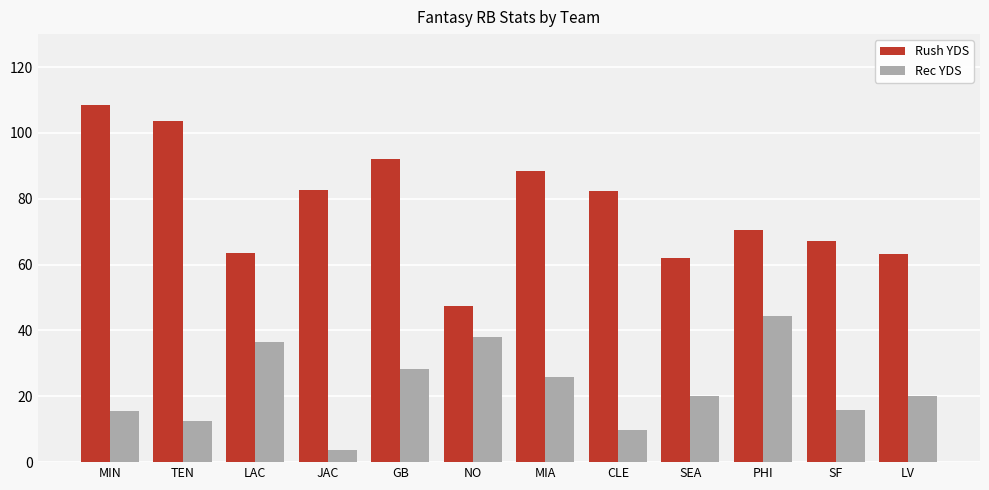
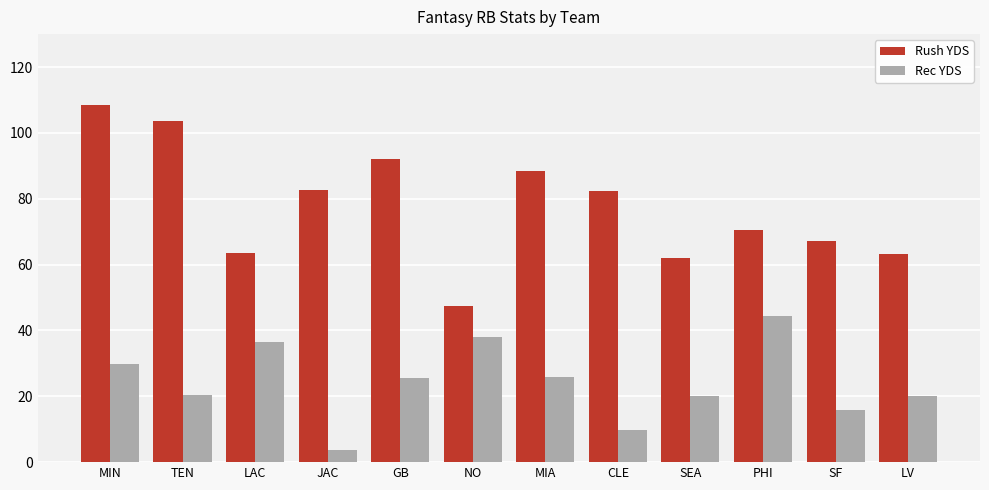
Rec YDS, MIN: 15 -> 30
Rec YDS, TEN: 13 -> 20
Rec YDS, GB: 28 -> 26
